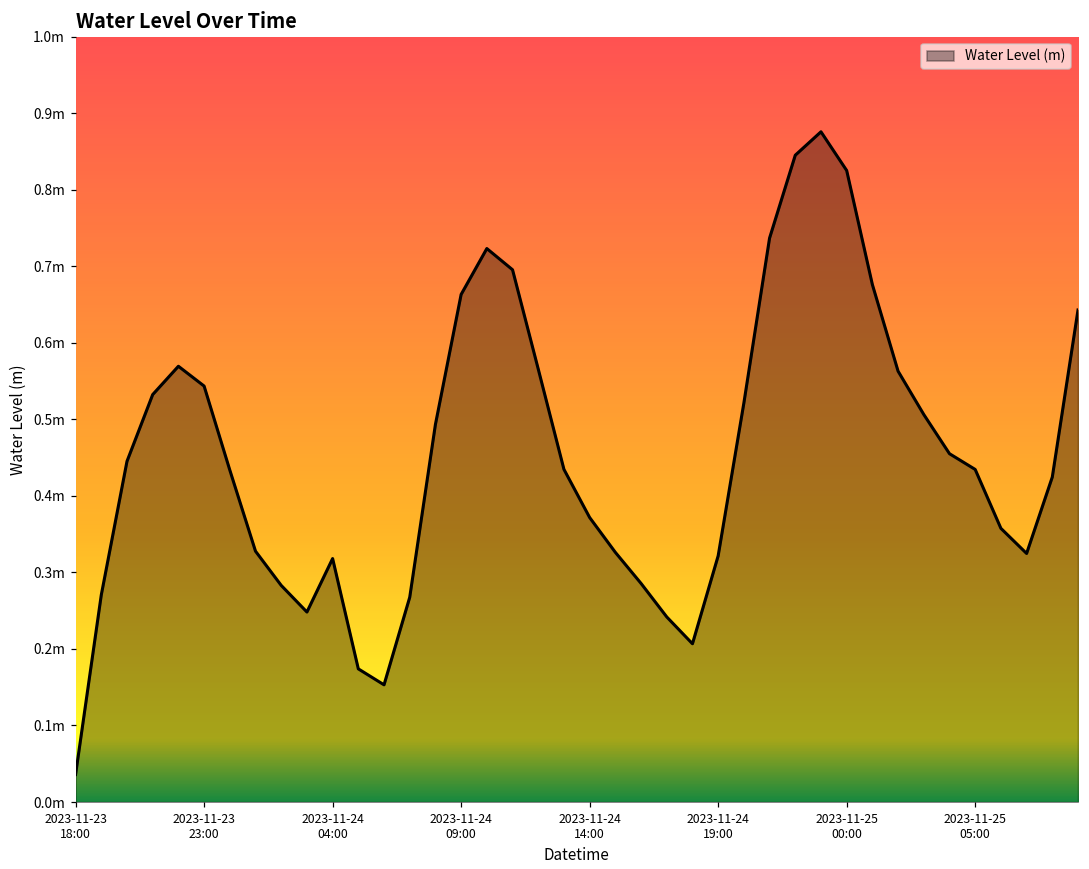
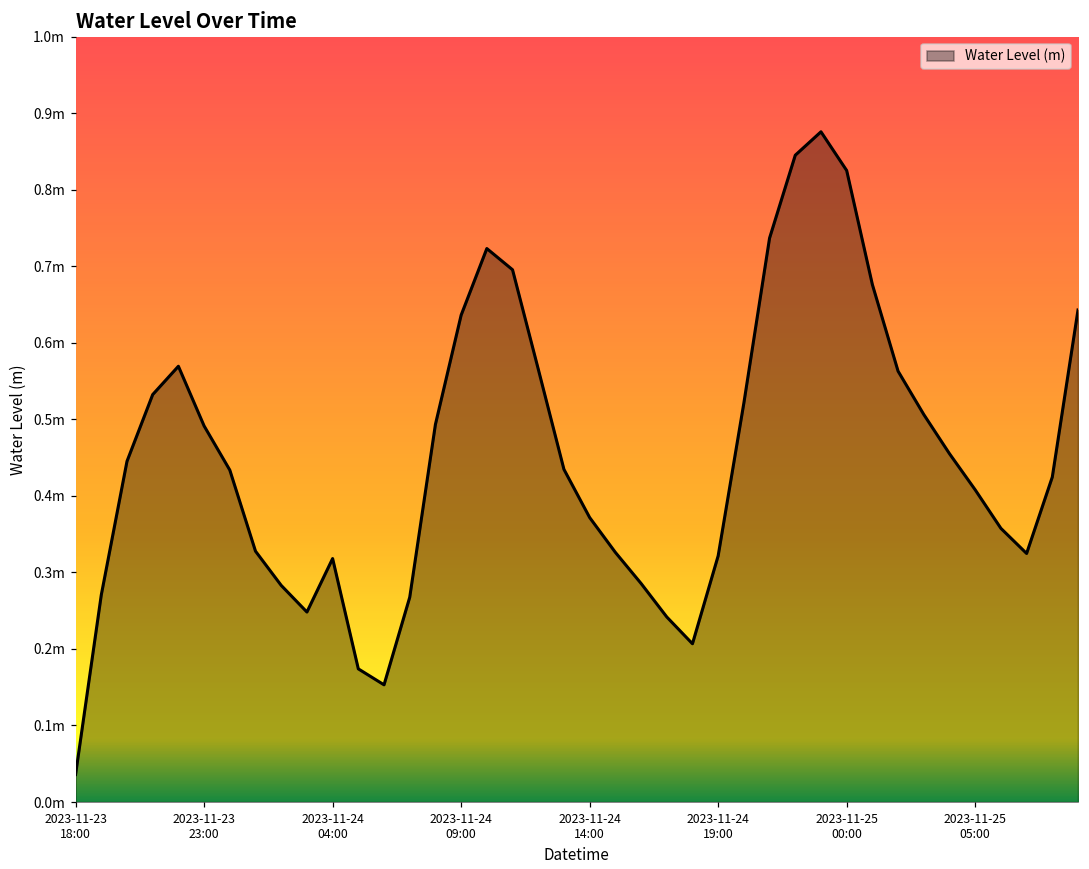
2023-11-23 23:00: 0.54m -> 0.49m
2023-11-24 09:00: 0.66m -> 0.64m
2023-11-25 05:00: 0.43m -> 0.41m
